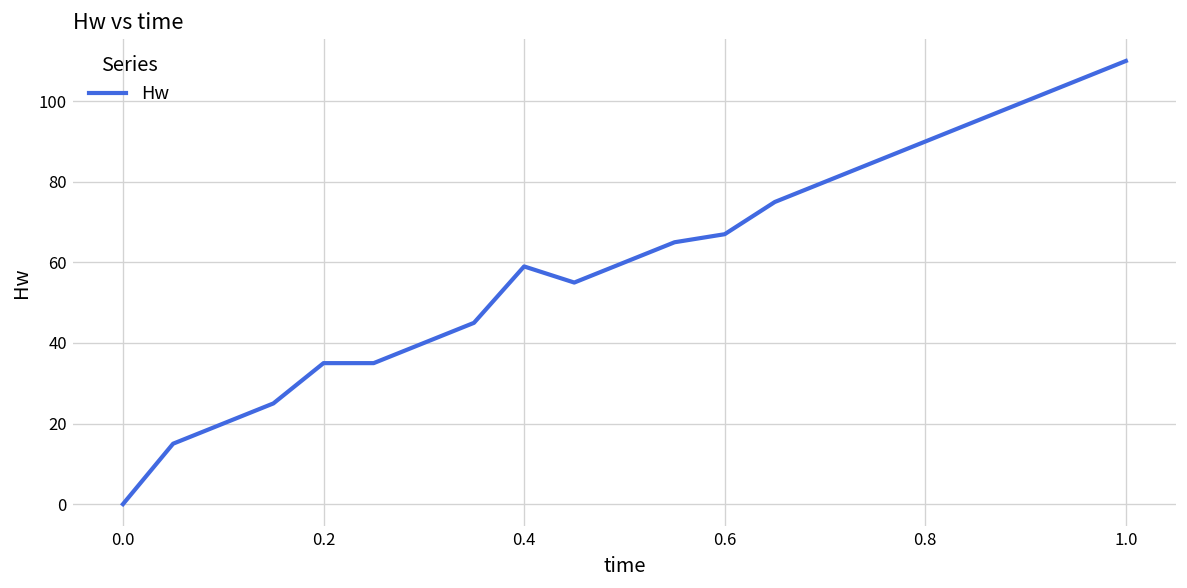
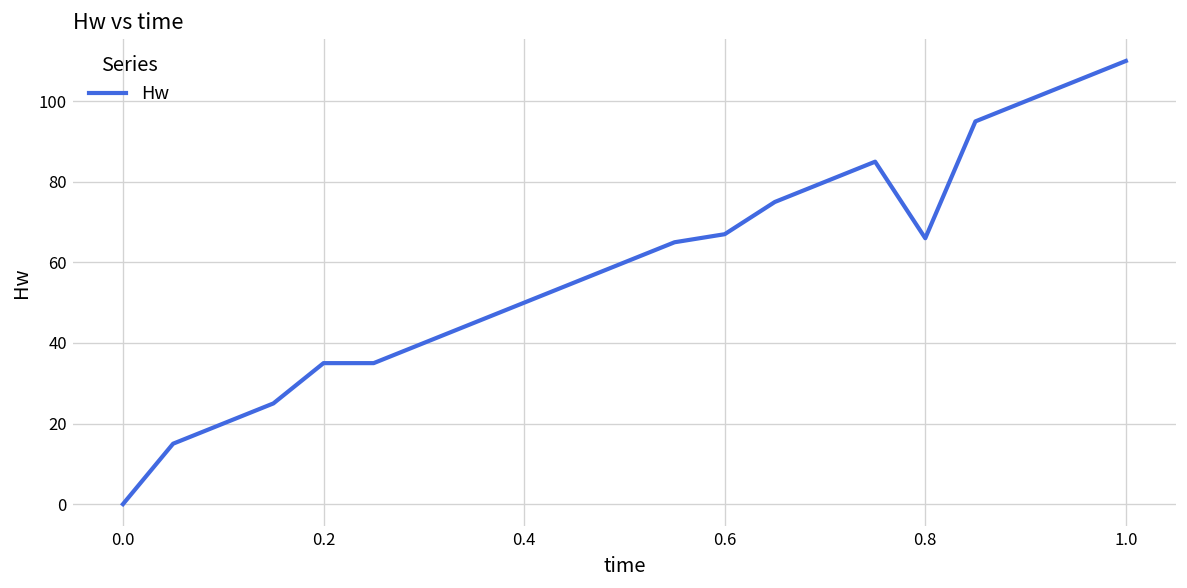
0.4: 59 -> 50
0.8: 90 -> 66
